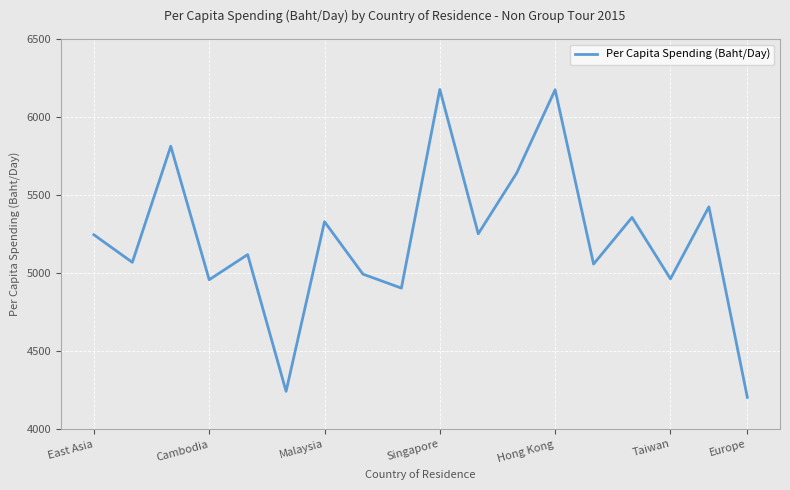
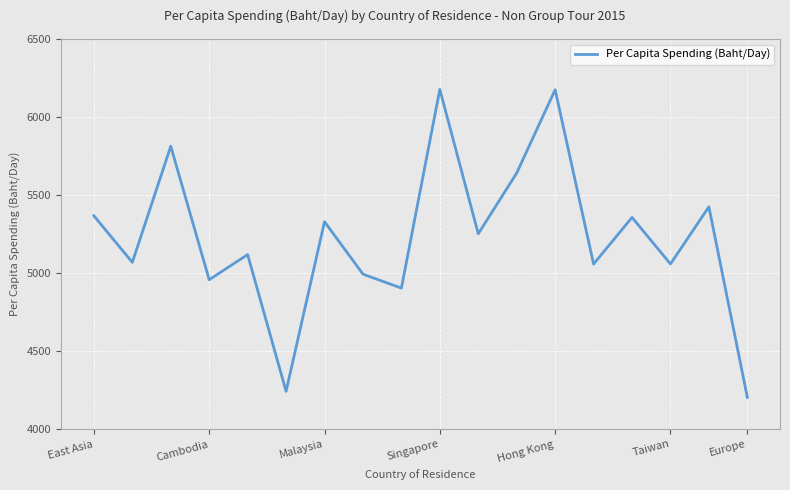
East Asia: 5250 -> 5370
Taiwan: 4960 -> 5060
